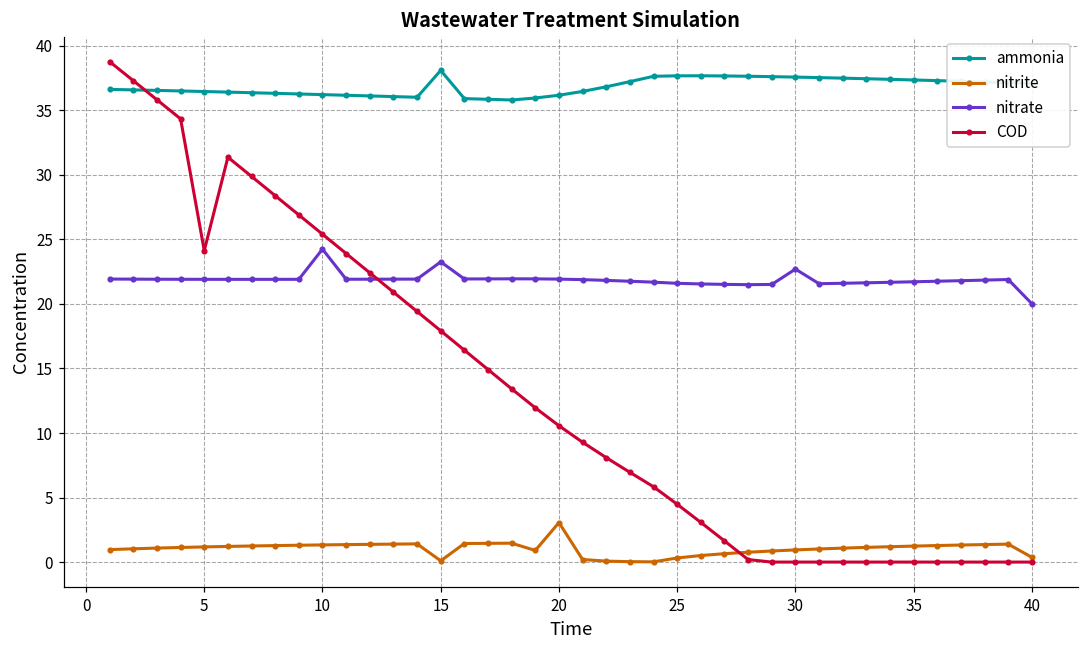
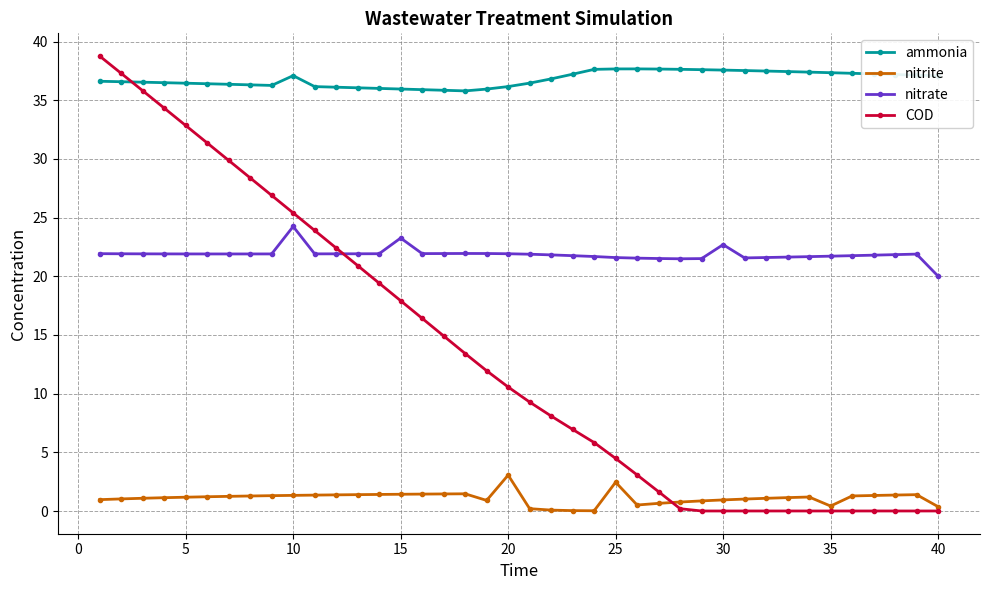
COD, 5: 24.1 -> 32.8
ammonia, 10: 36.2 -> 37.1
ammonia, 15: 38.1 -> 36.0
nitrite, 15: 0.1 -> 1.4
nitrite, 25: 0.3 -> 2.5
nitrite, 35: 1.2 -> 0.4
